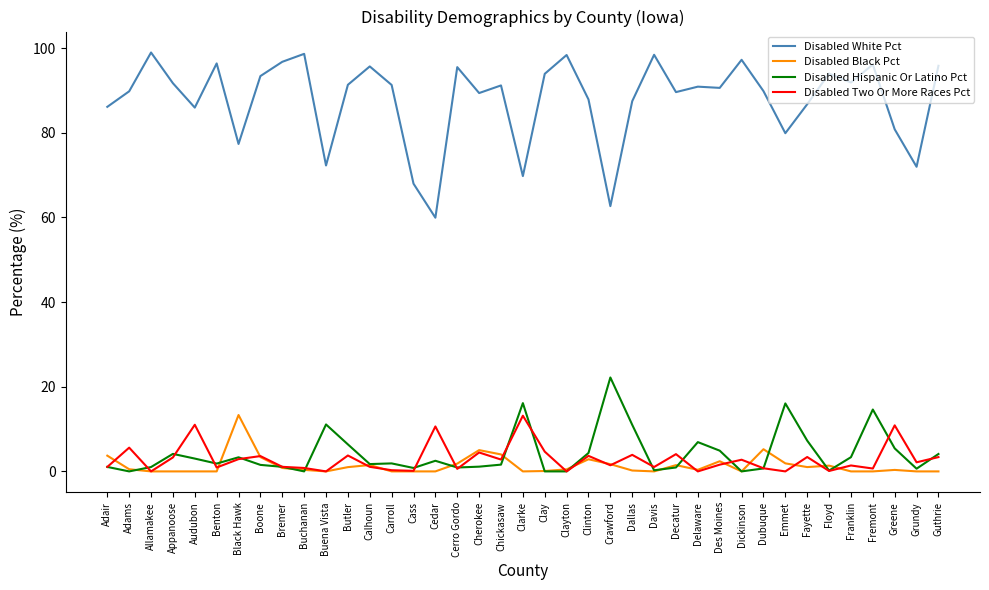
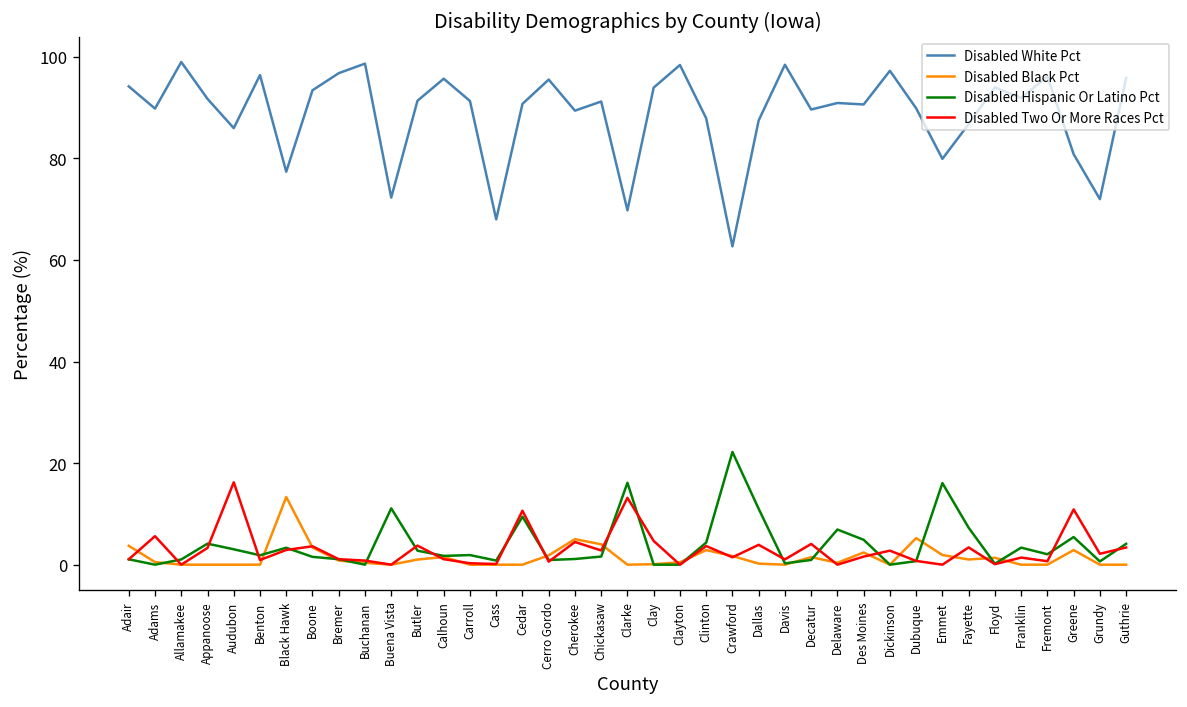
Disabled White Pct, Adair: 86 -> 94
Disabled Two Or More Races Pct, Audubon: 11 -> 16
Disabled Hispanic Or Latino Pct, Butler: 6 -> 3
Disabled White Pct, Cedar: 60 -> 91
Disabled Hispanic Or Latino Pct, Cedar: 3 -> 9
Disabled Hispanic Or Latino Pct, Fremont: 15 -> 2
Disabled Black Pct, Greene: 0 -> 3
